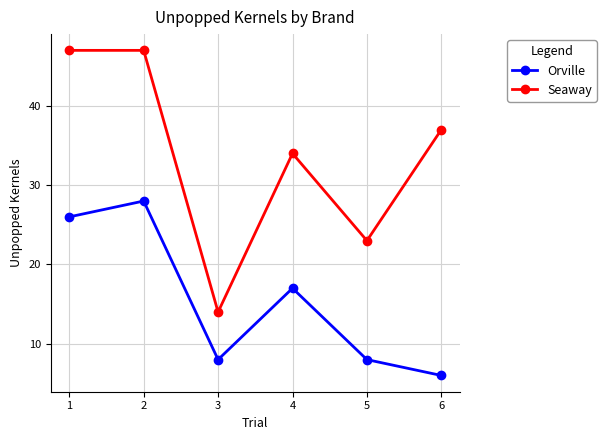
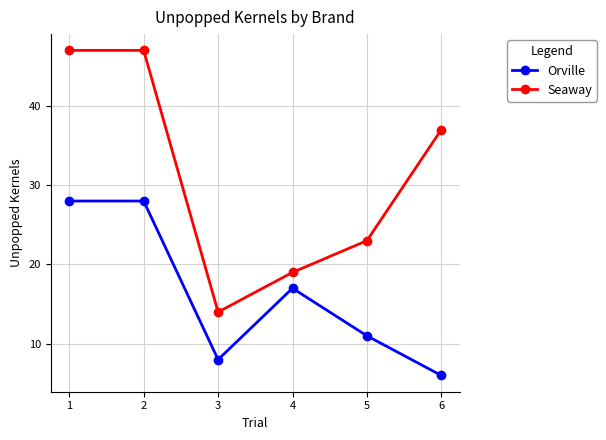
Orville, 1: 26 -> 28
Seaway, 4: 34 -> 19
Orville, 5: 8 -> 11
